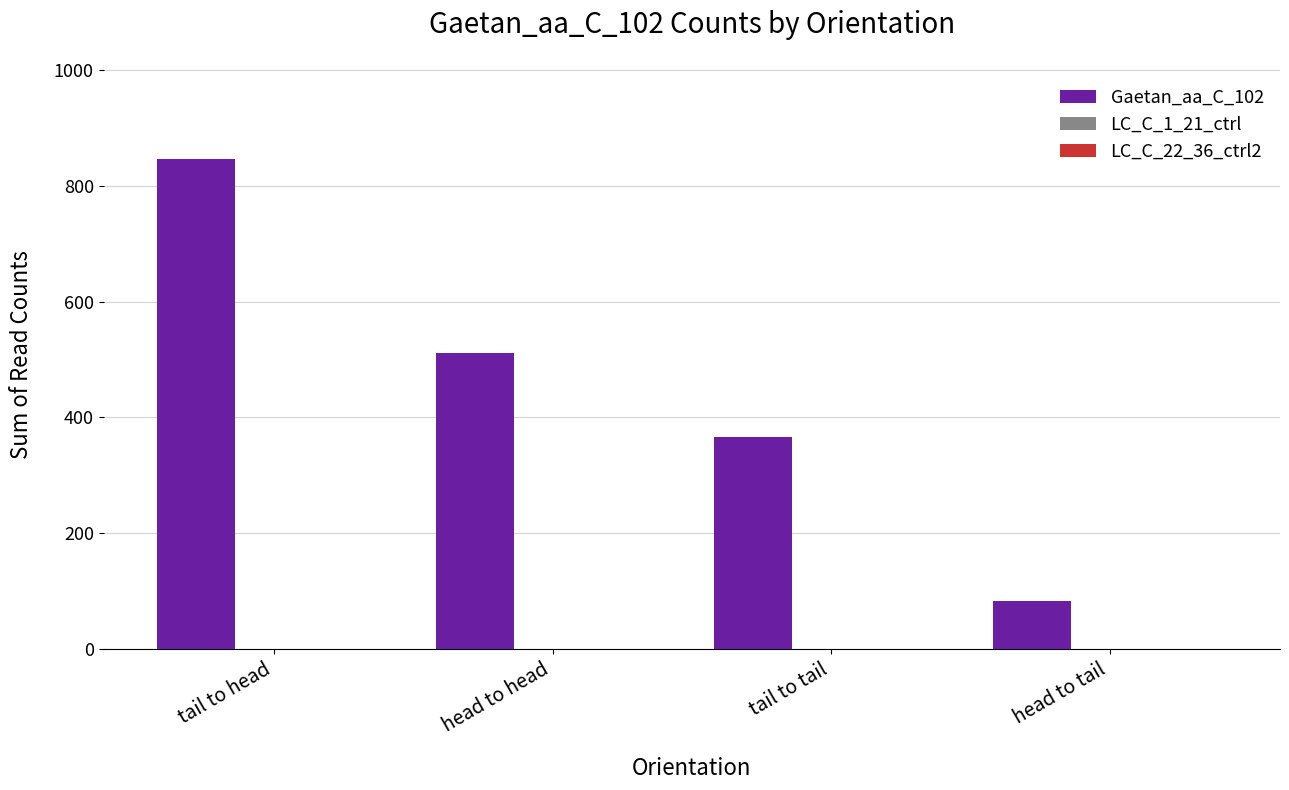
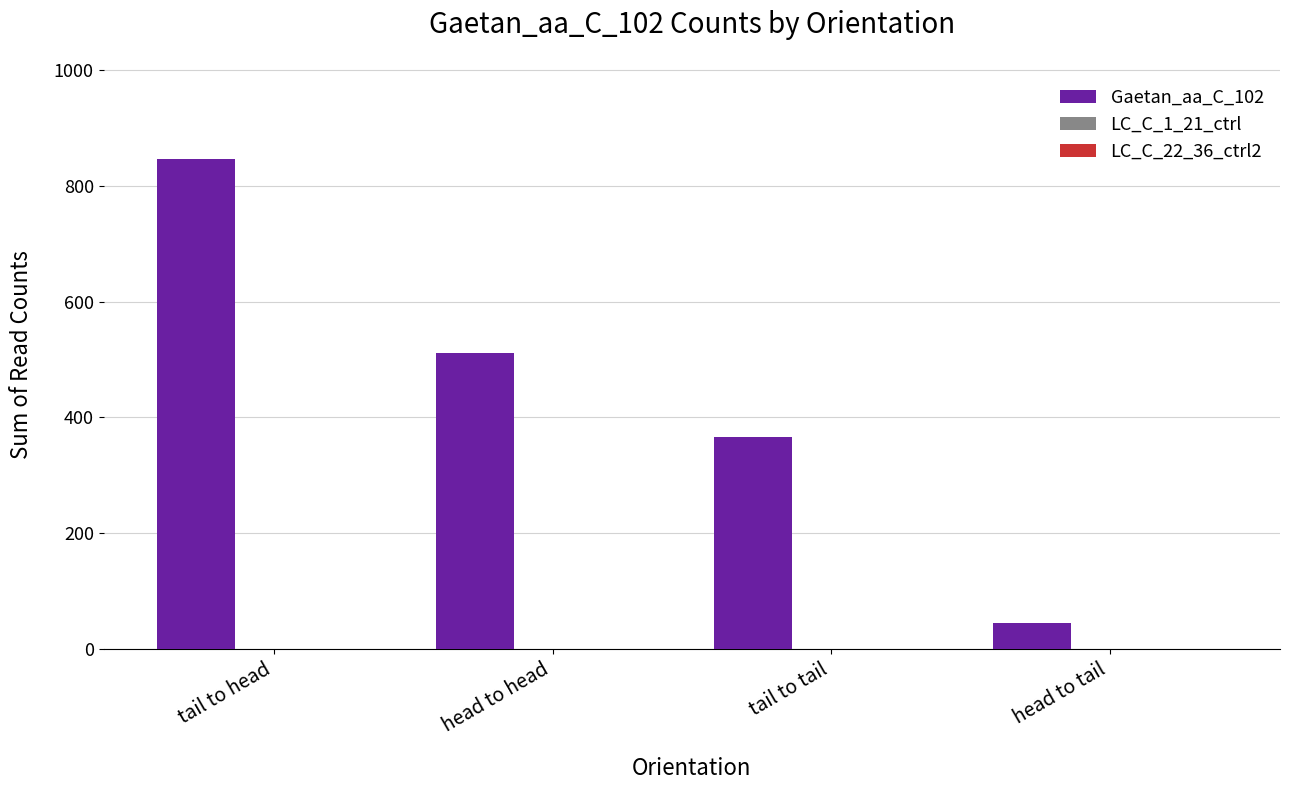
Gaetan_aa_C_102, head to tail: 80 -> 50
